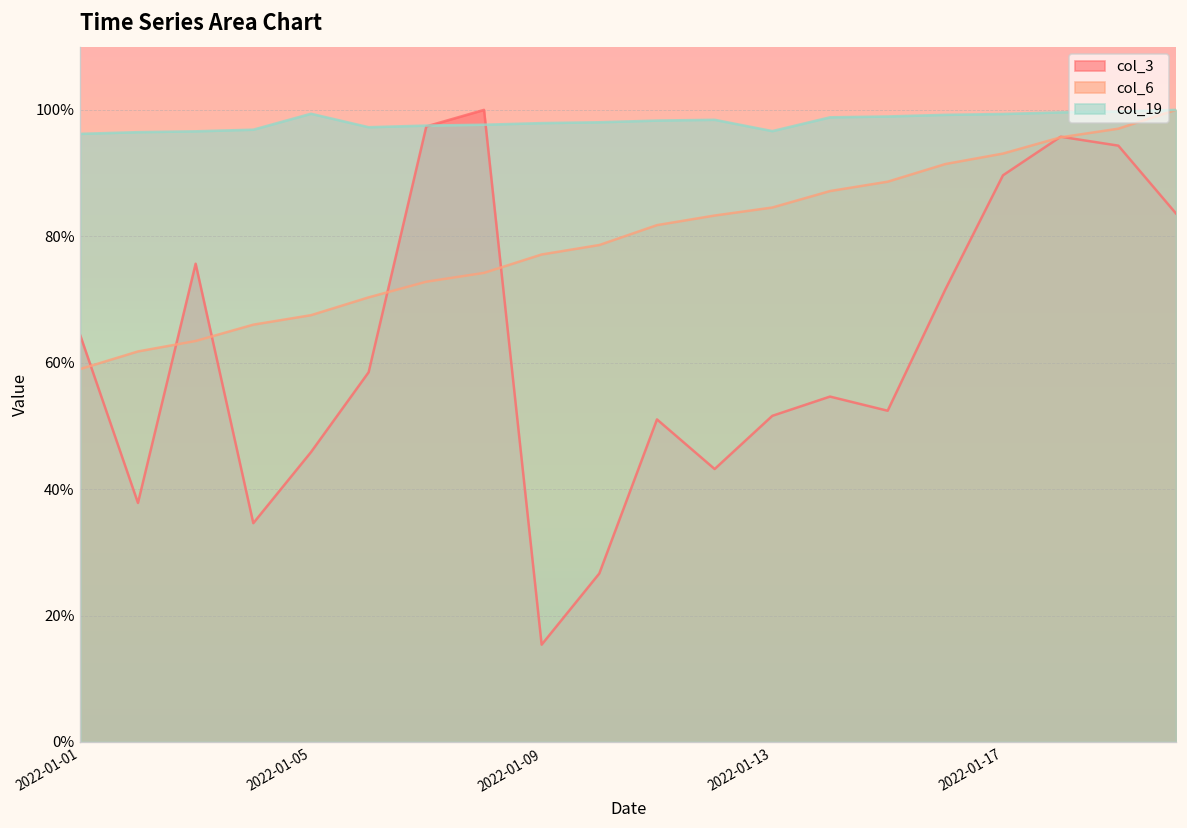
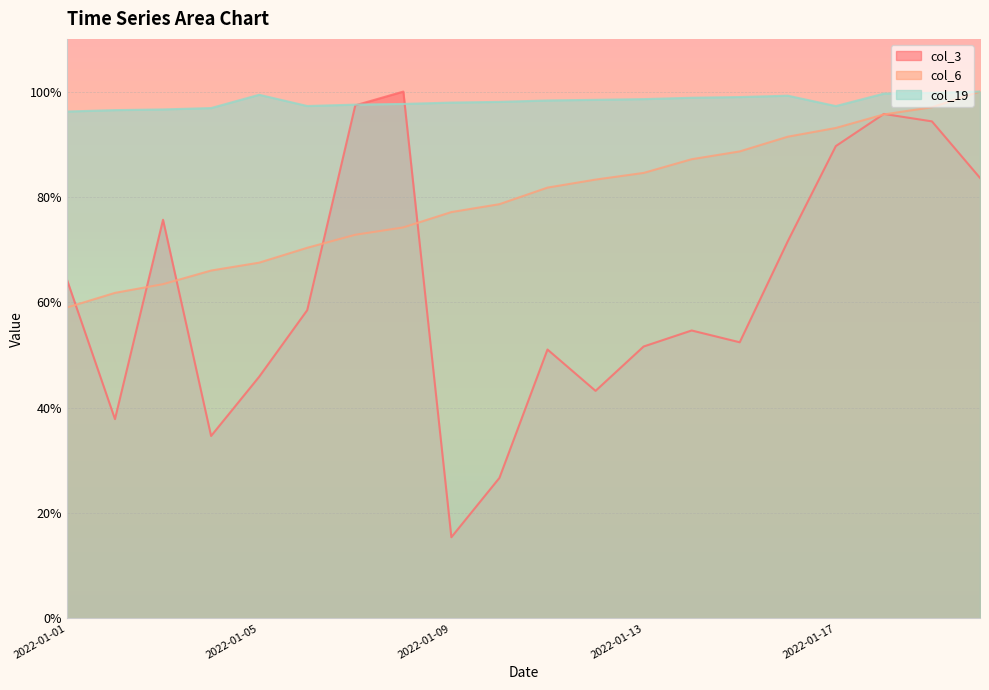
col_19, 2022-01-13: 97% -> 99%
col_19, 2022-01-17: 99% -> 97%
